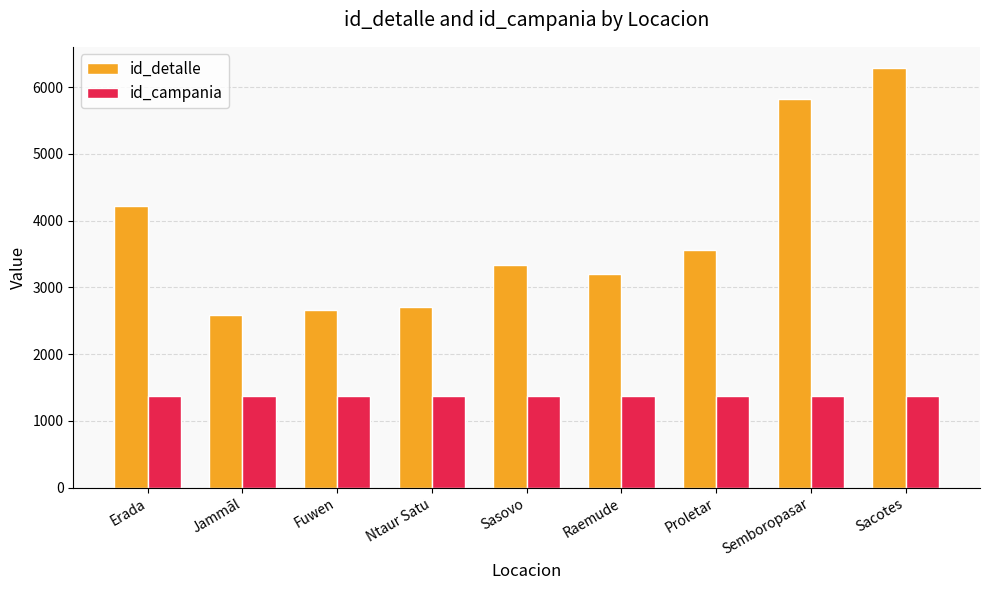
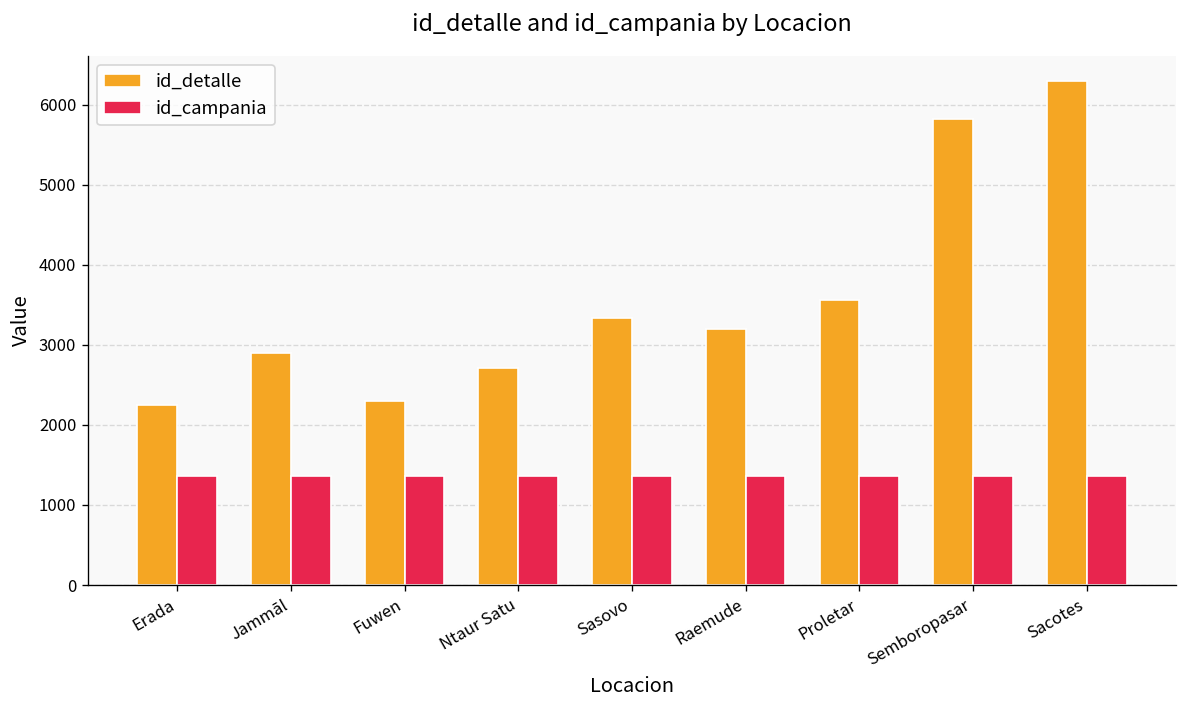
id_detalle, Erada: 4200 -> 2200
id_detalle, Jammāl: 2600 -> 2900
id_detalle, Fuwen: 2700 -> 2300
